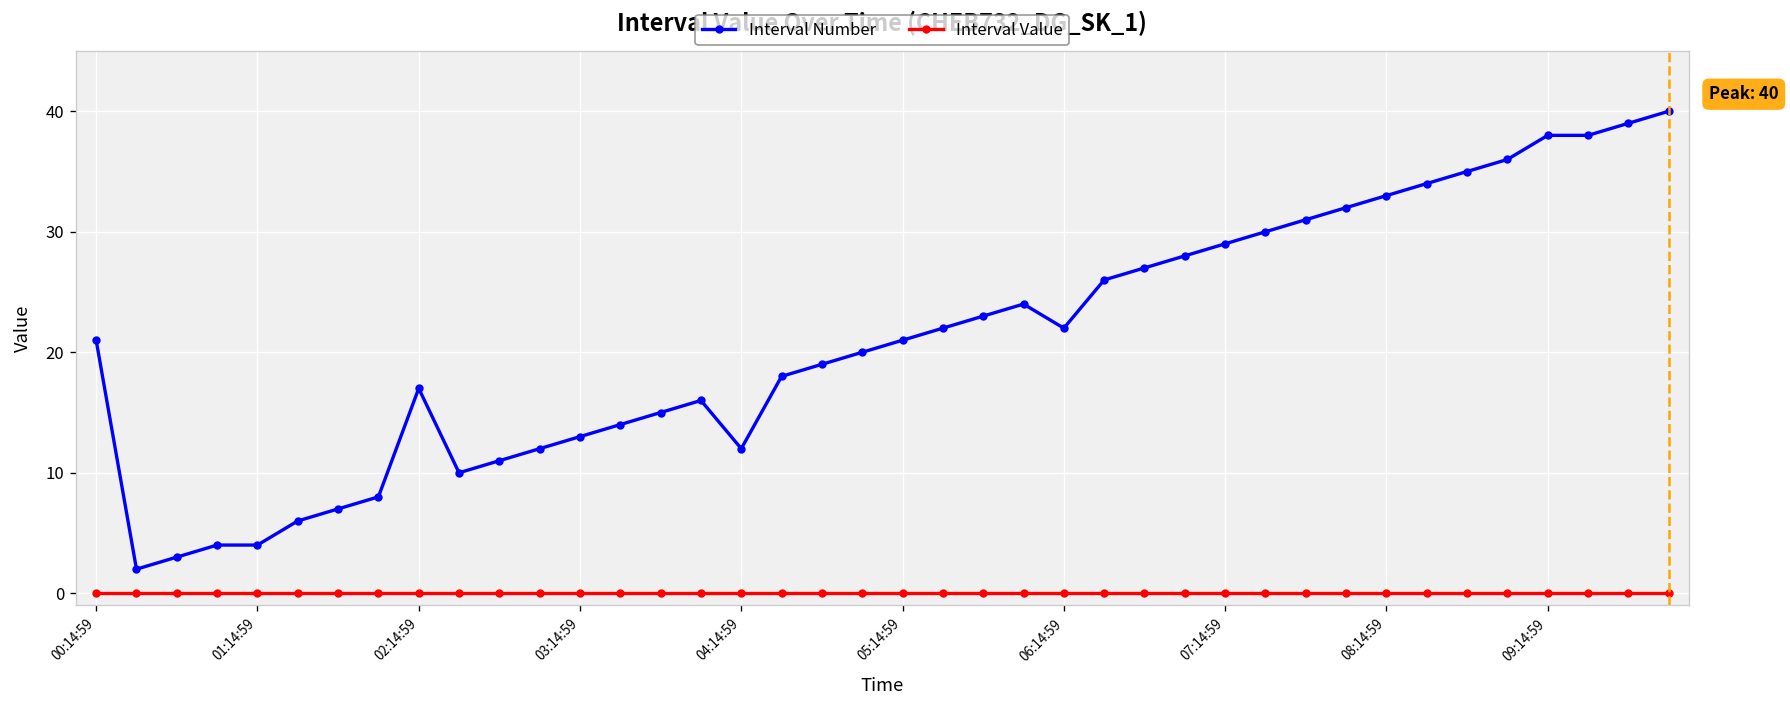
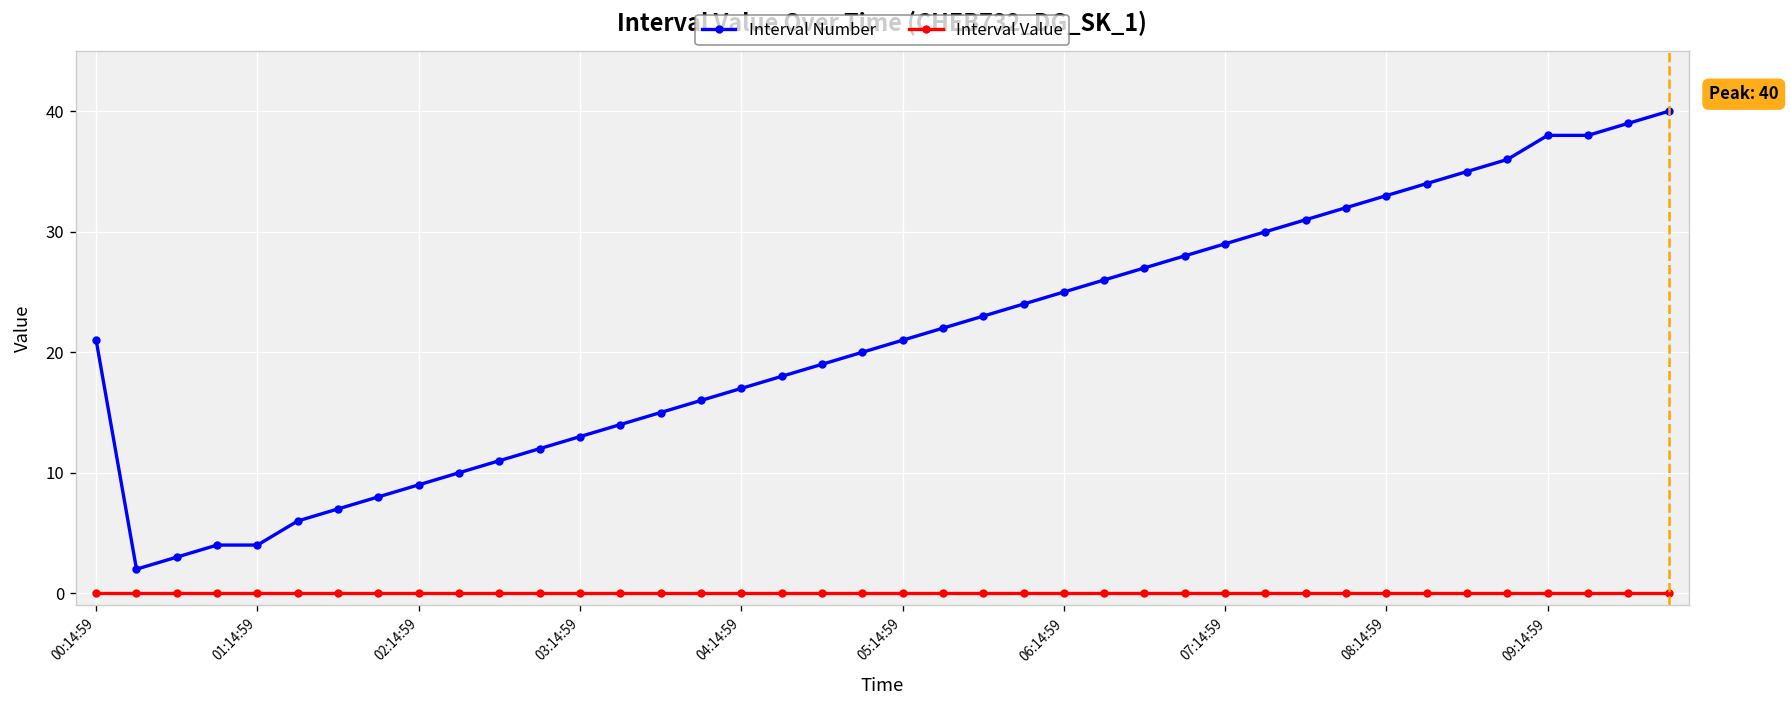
Interval Number, 02:14:59: 17 -> 9
Interval Number, 04:14:59: 12 -> 17
Interval Number, 06:14:59: 22 -> 25
